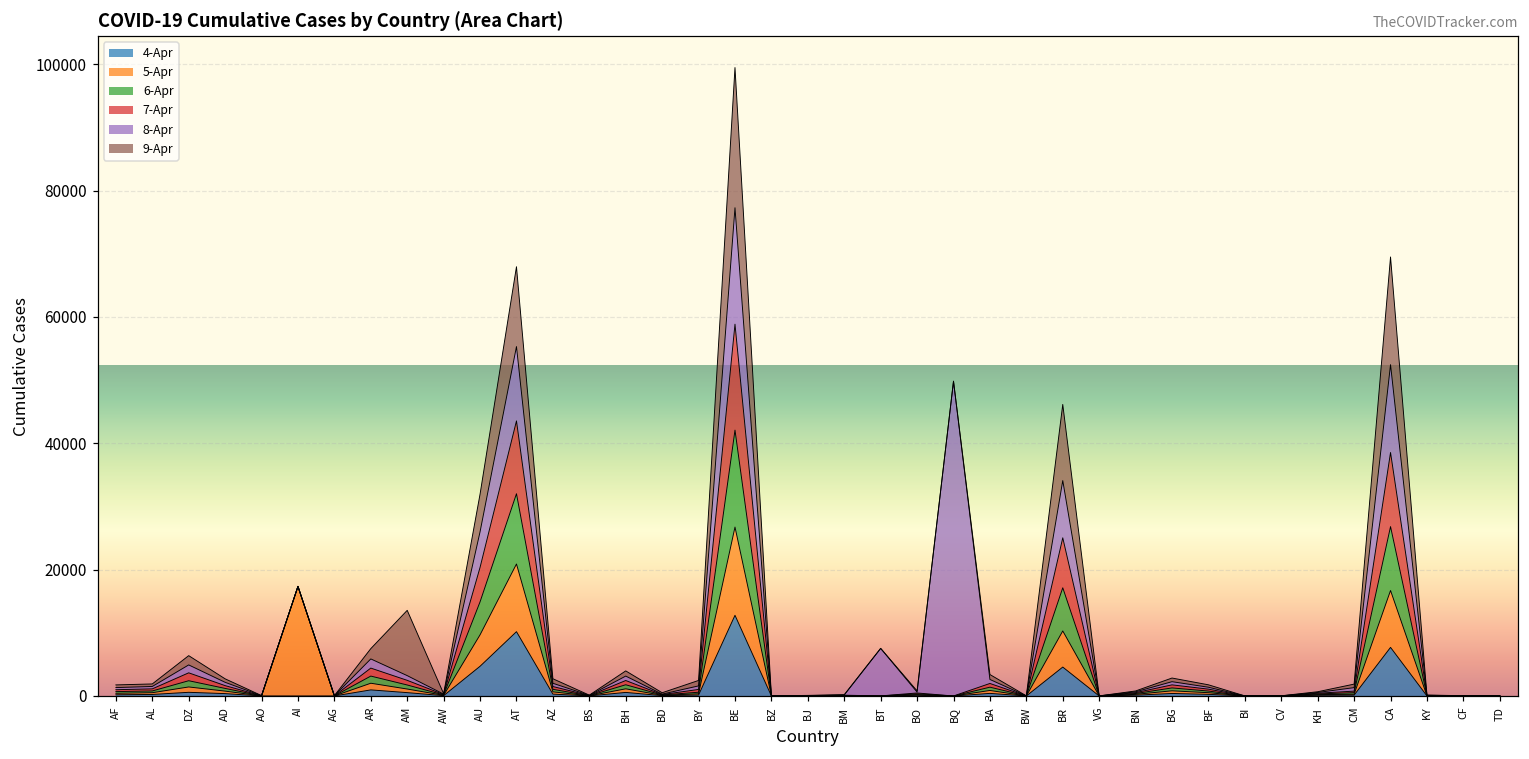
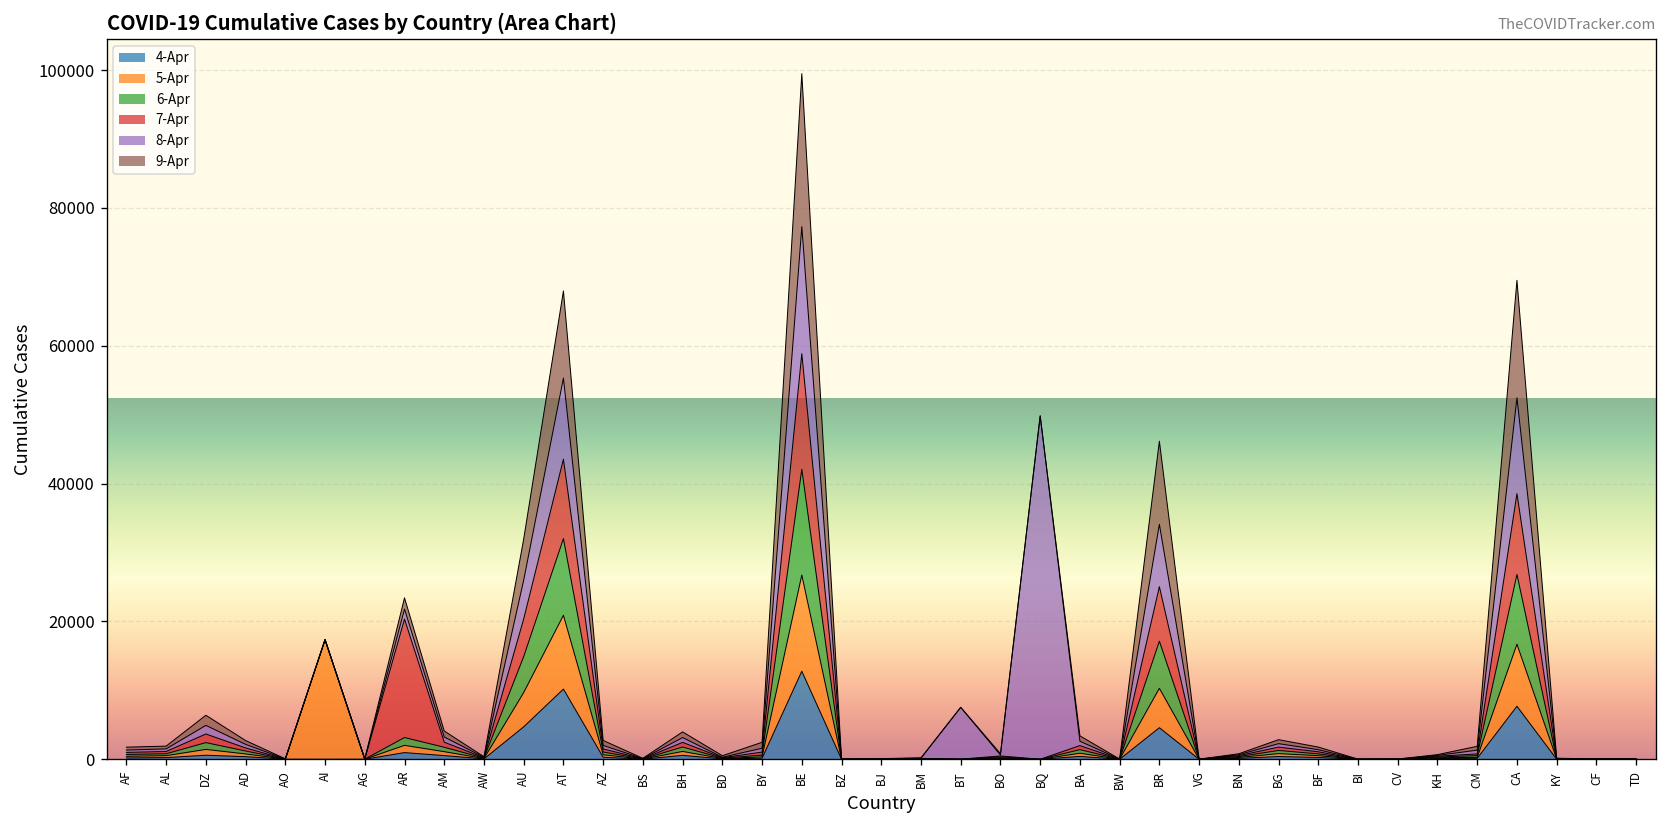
7-Apr, AR: 1000 -> 17000
9-Apr, AM: 10000 -> 1000
